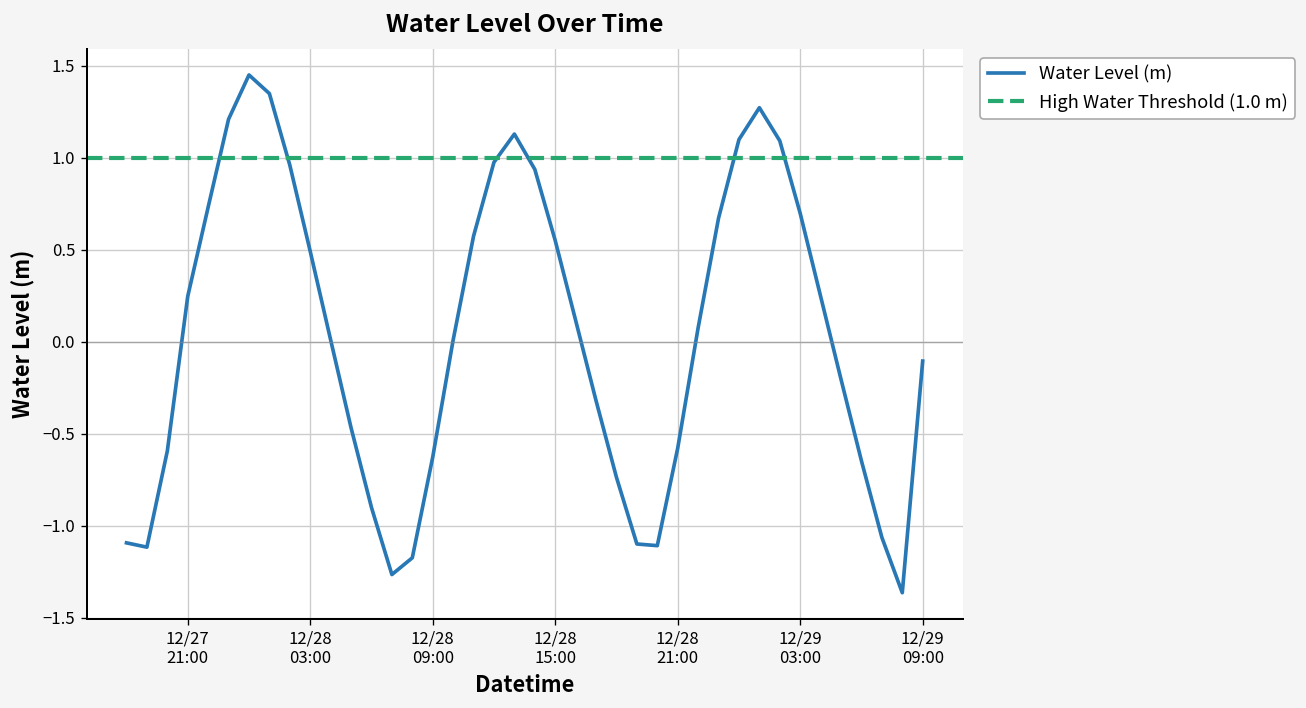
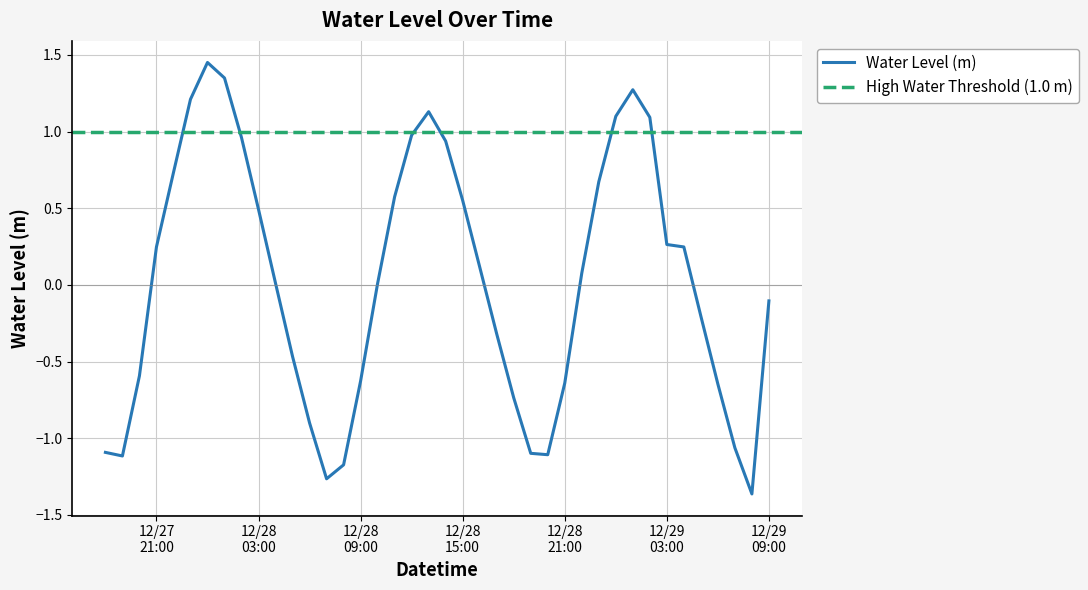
12/28 21:00: -0.58 -> -0.64
12/29 03:00: 0.70 -> 0.26
